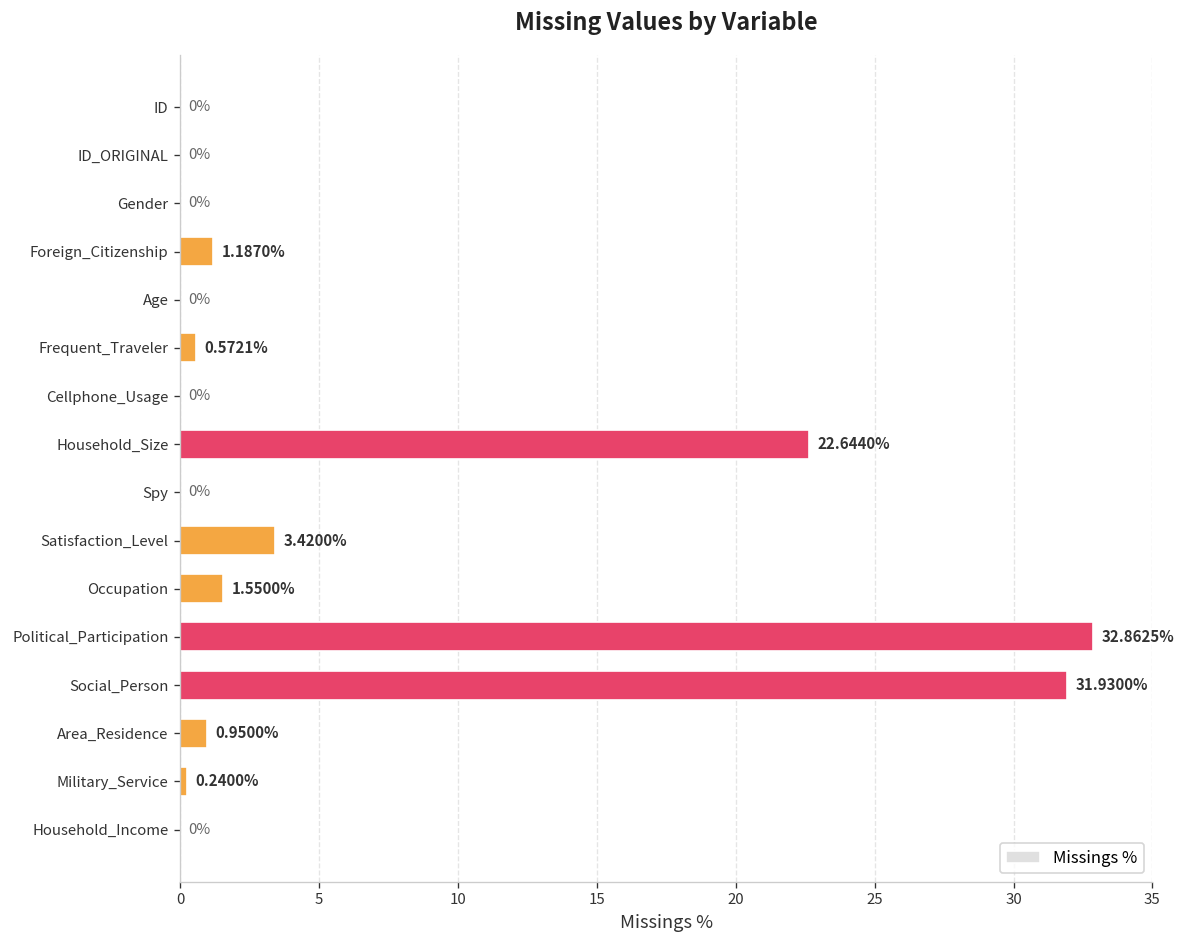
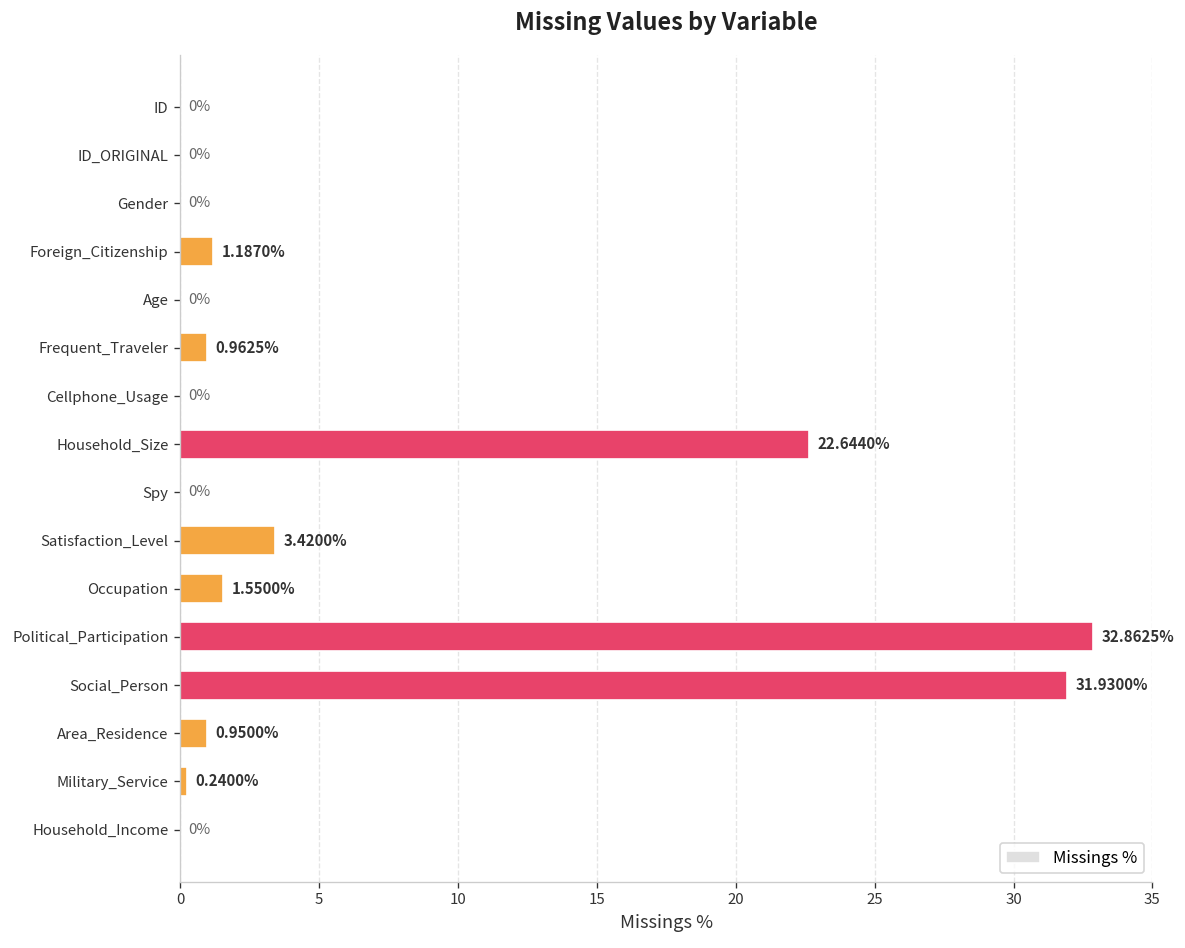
Frequent_Traveler: 0.5721% -> 0.9625%
